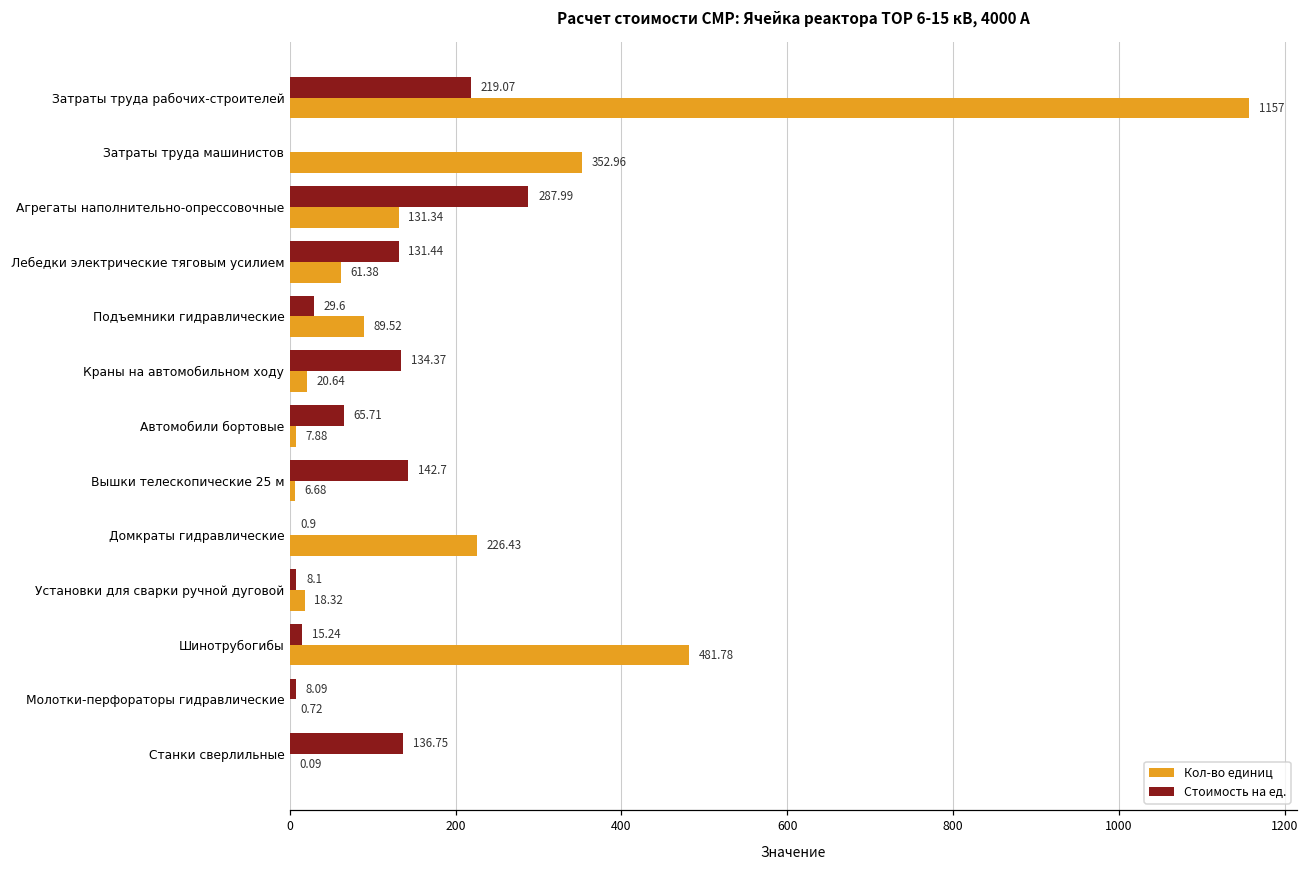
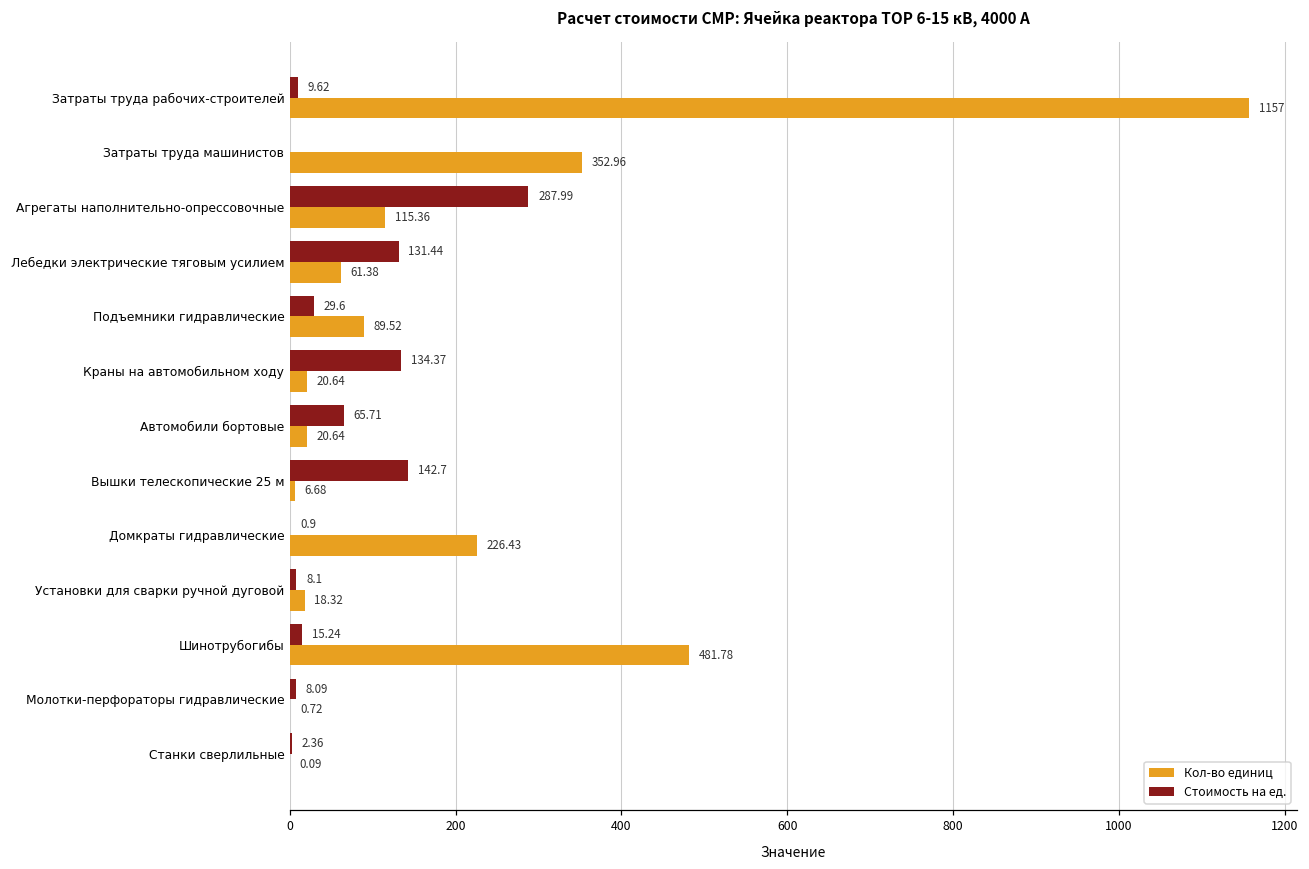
Стоимость на ед., Затраты труда рабочих-строителей: 219.07 -> 9.62
Кол-во единиц, Агрегаты наполнительно-опрессовочные: 131.34 -> 115.36
Кол-во единиц, Автомобили бортовые: 7.88 -> 20.64
Стоимость на ед., Станки сверлильные: 136.75 -> 2.36
